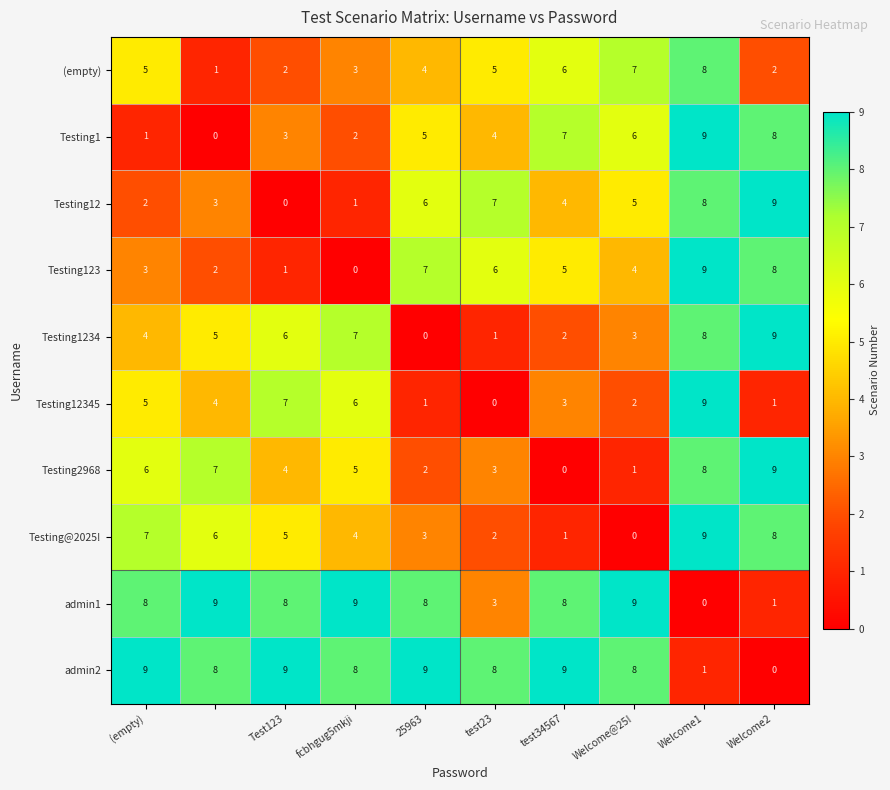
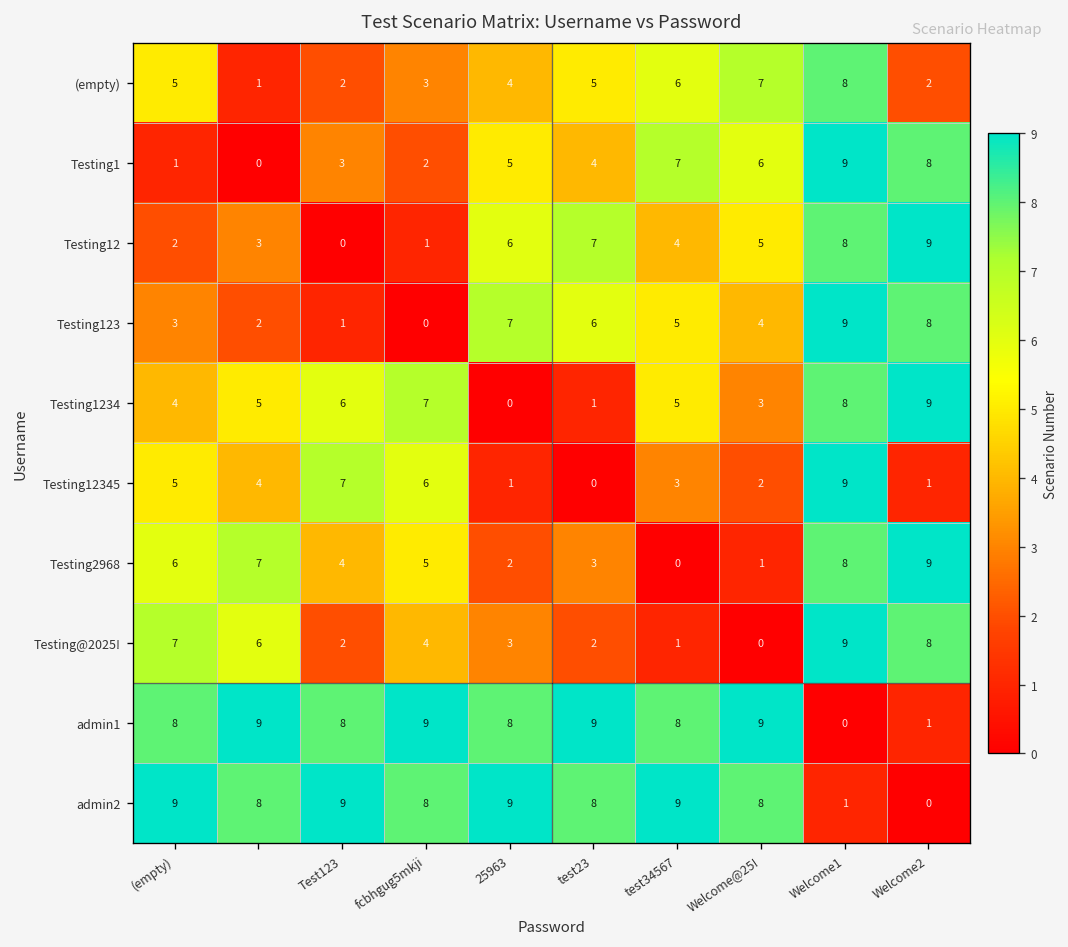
Testing1234, test34567: 2 -> 5
Testing@2025!, Test123: 5 -> 2
admin1, test23: 3 -> 9
